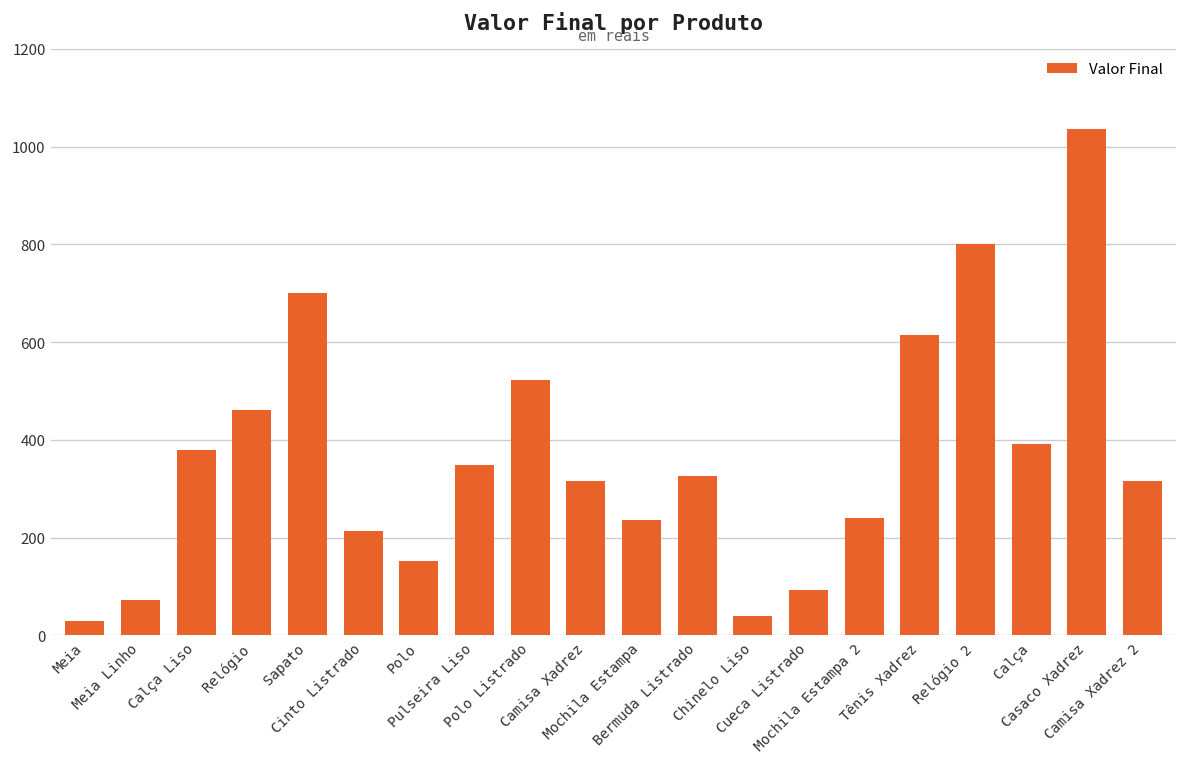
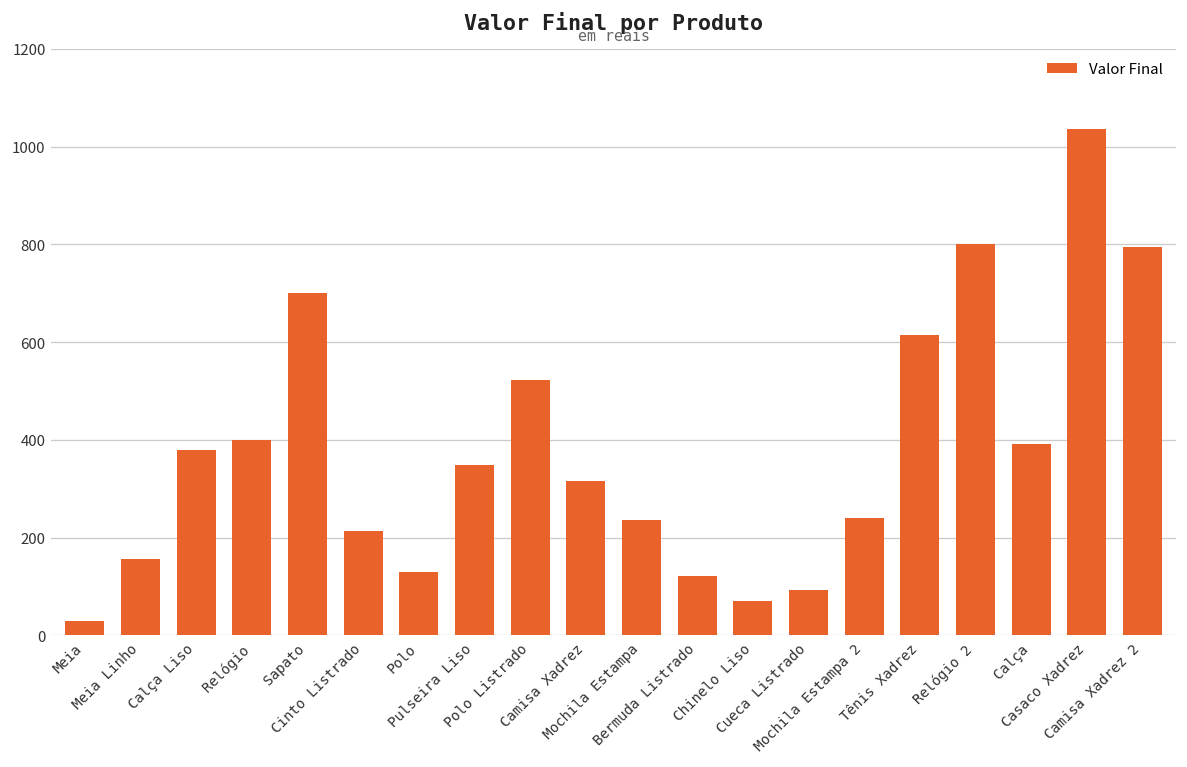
Meia Linho: 70 -> 160
Relógio: 460 -> 400
Polo: 150 -> 130
Bermuda Listrado: 330 -> 120
Chinelo Liso: 40 -> 70
Camisa Xadrez 2: 320 -> 790
